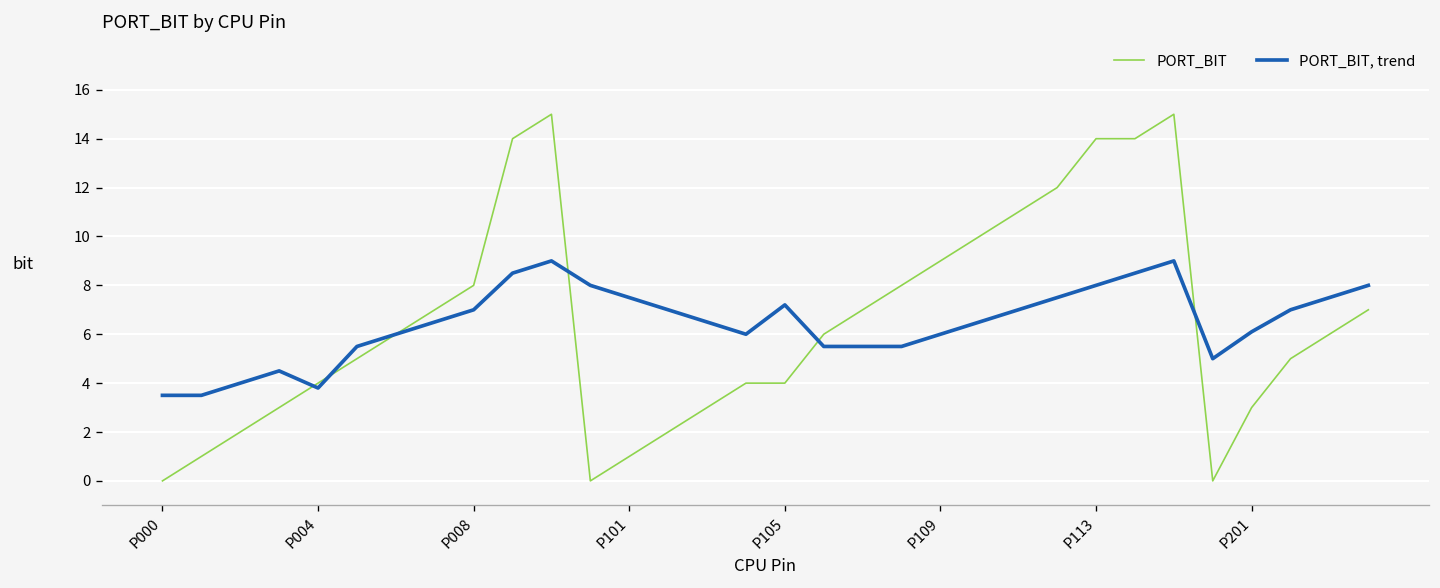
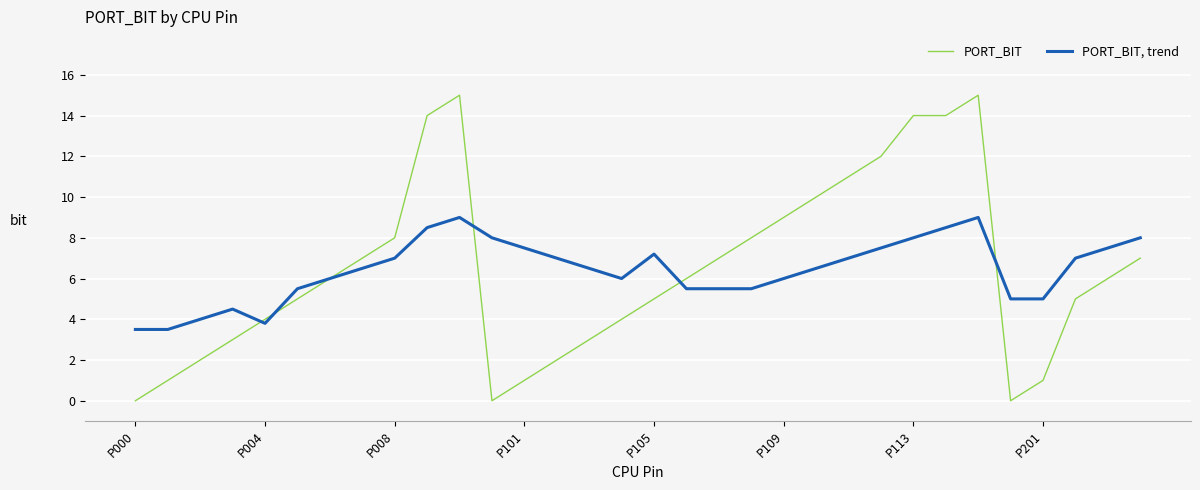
PORT_BIT, P105: 4 -> 5
PORT_BIT, P201: 3 -> 1
PORT_BIT, trend, P201: 6.1 -> 5.0
